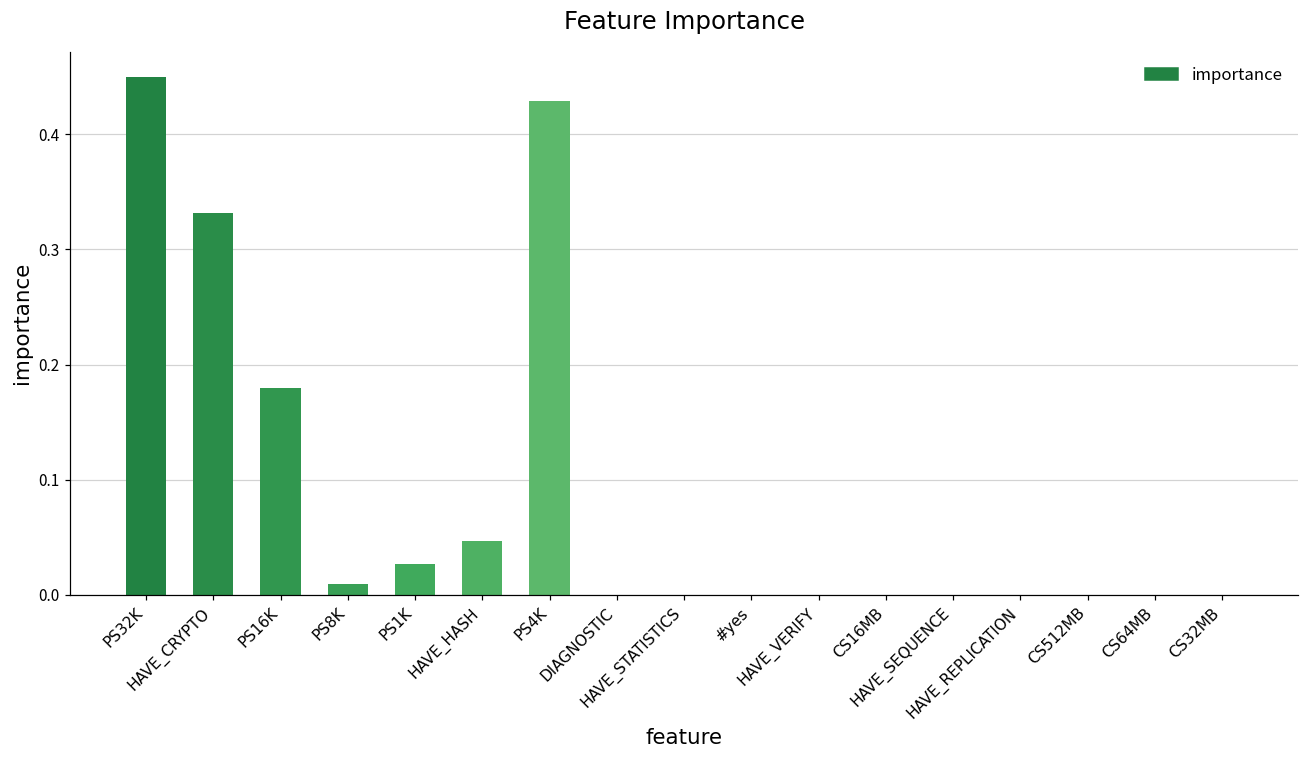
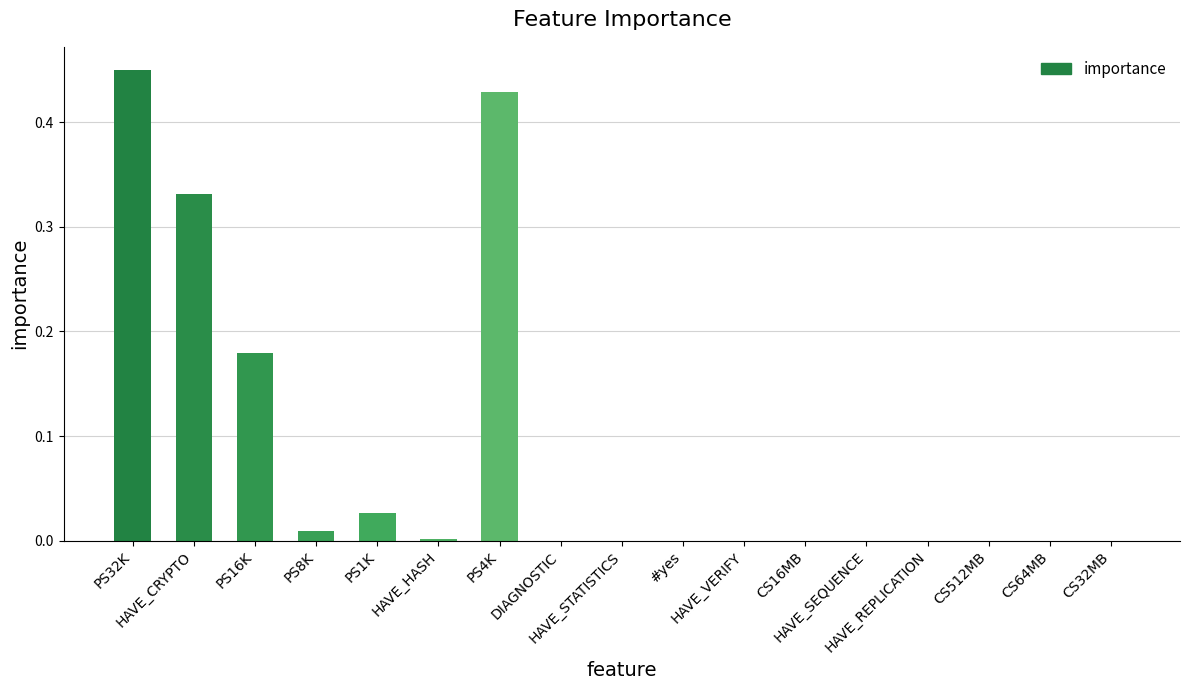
HAVE_HASH: 0.046 -> 0.001
